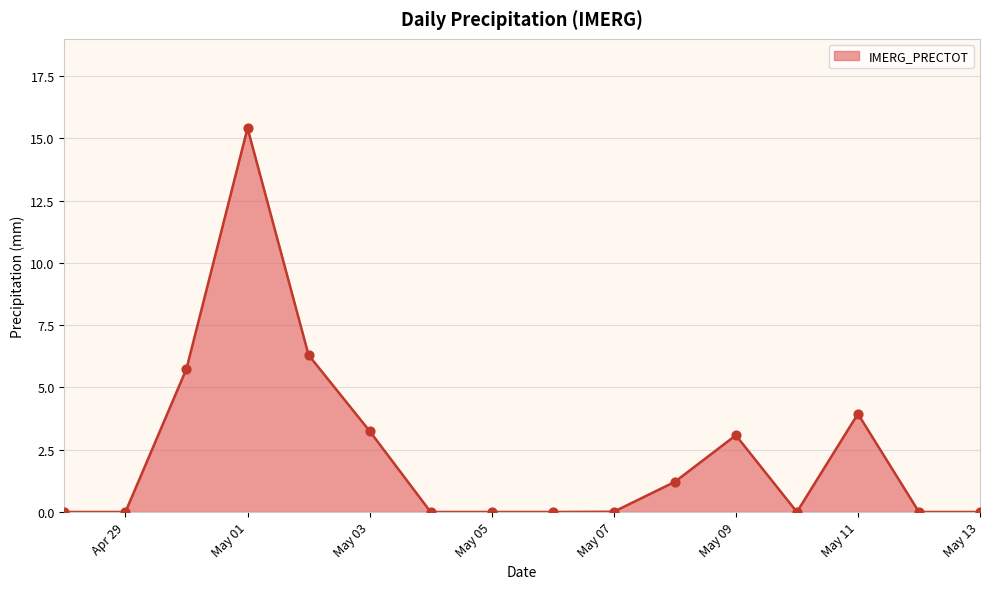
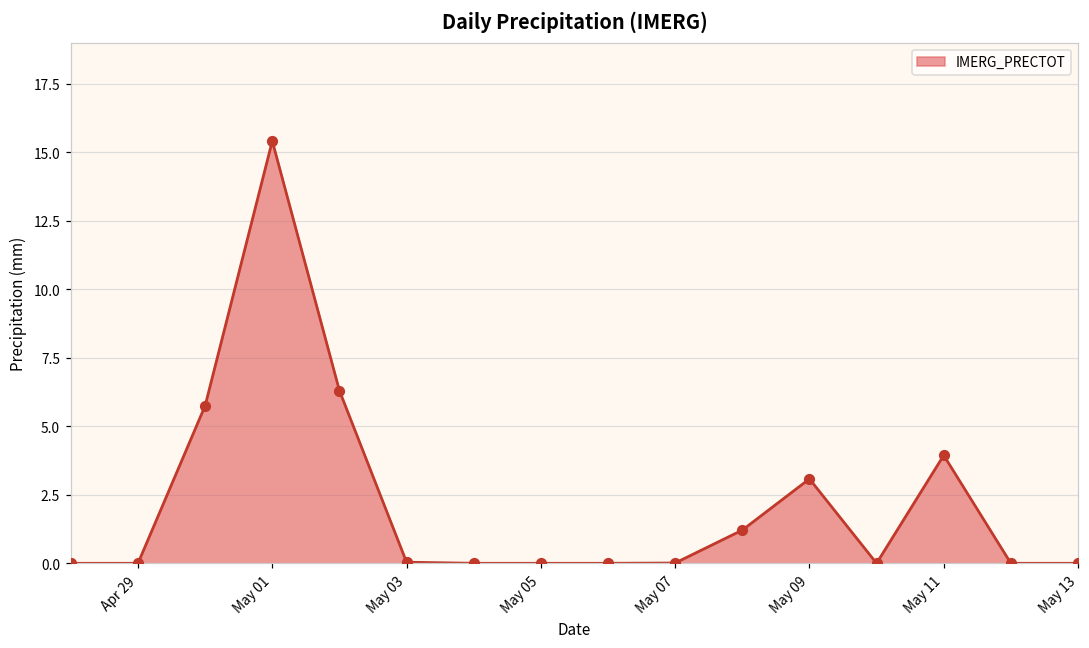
May 03: 3.3 -> 0.0
